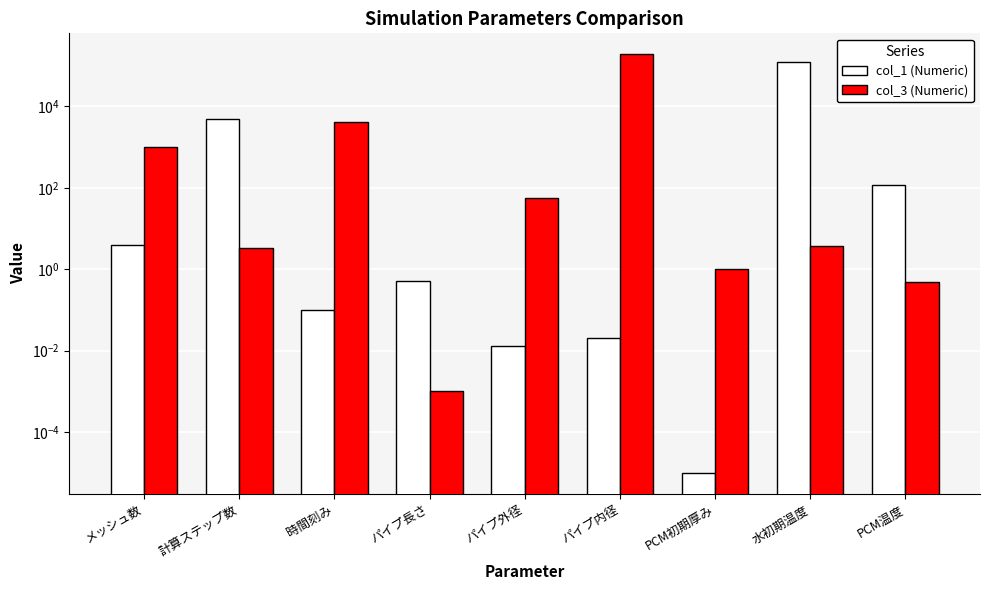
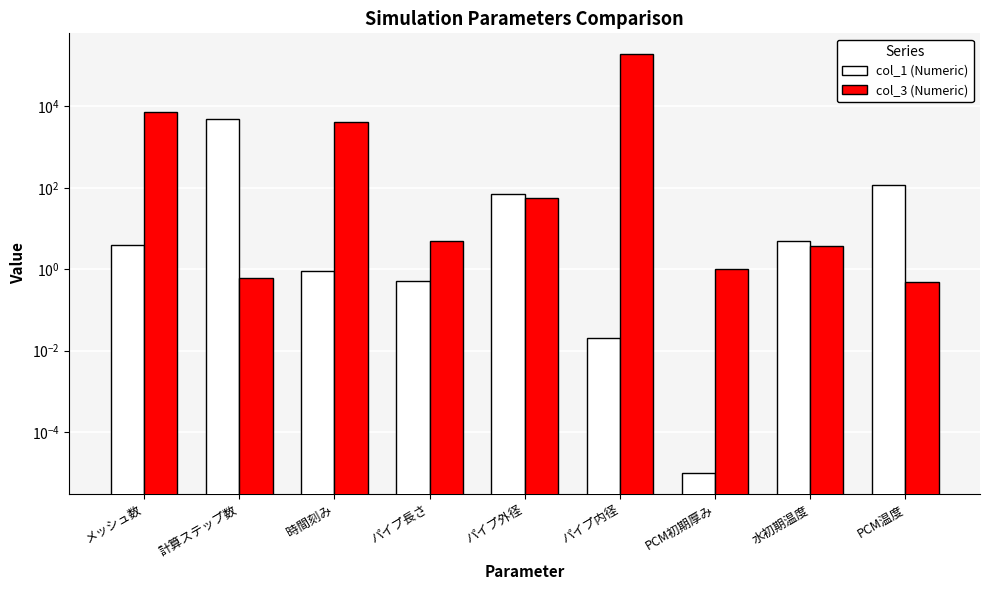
col_3 (Numeric), メッシュ数: 1000 -> 7000
col_3 (Numeric), 計算ステップ数: 3 -> 0.6
col_1 (Numeric), 時間刻み: 0.1 -> 0.9
col_3 (Numeric), パイプ長さ: 0.001 -> 5
col_1 (Numeric), パイプ外径: 0.013 -> 70
col_1 (Numeric), 水初期温度: 120000 -> 5
